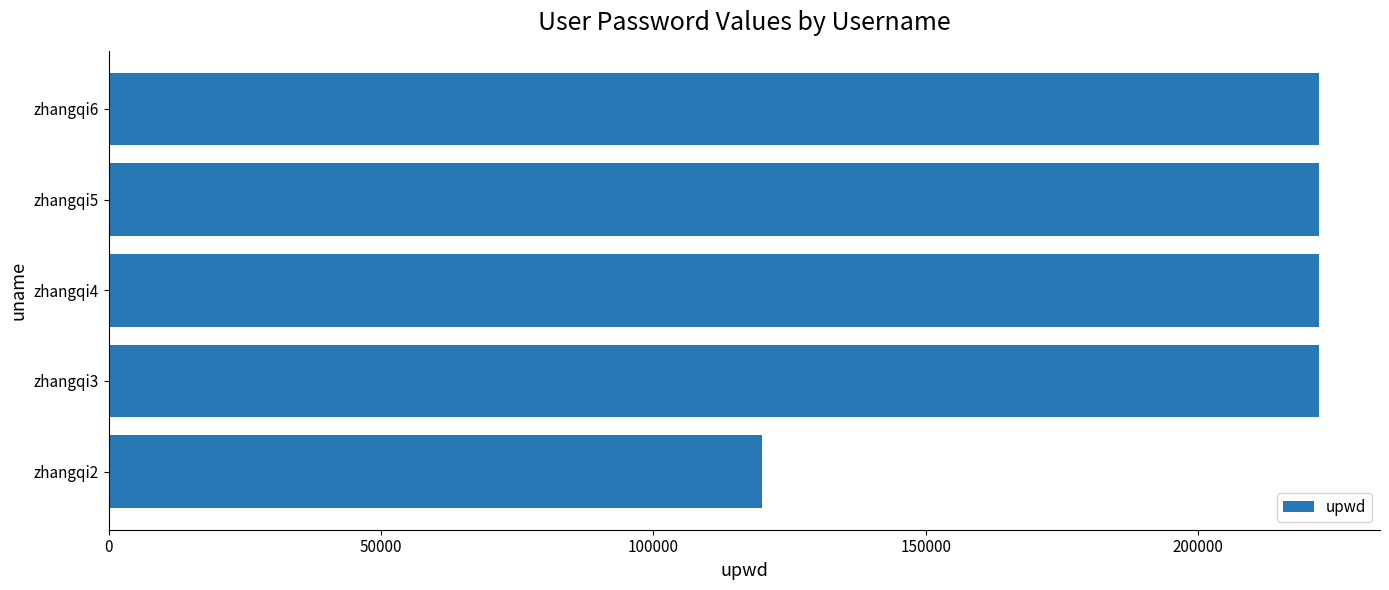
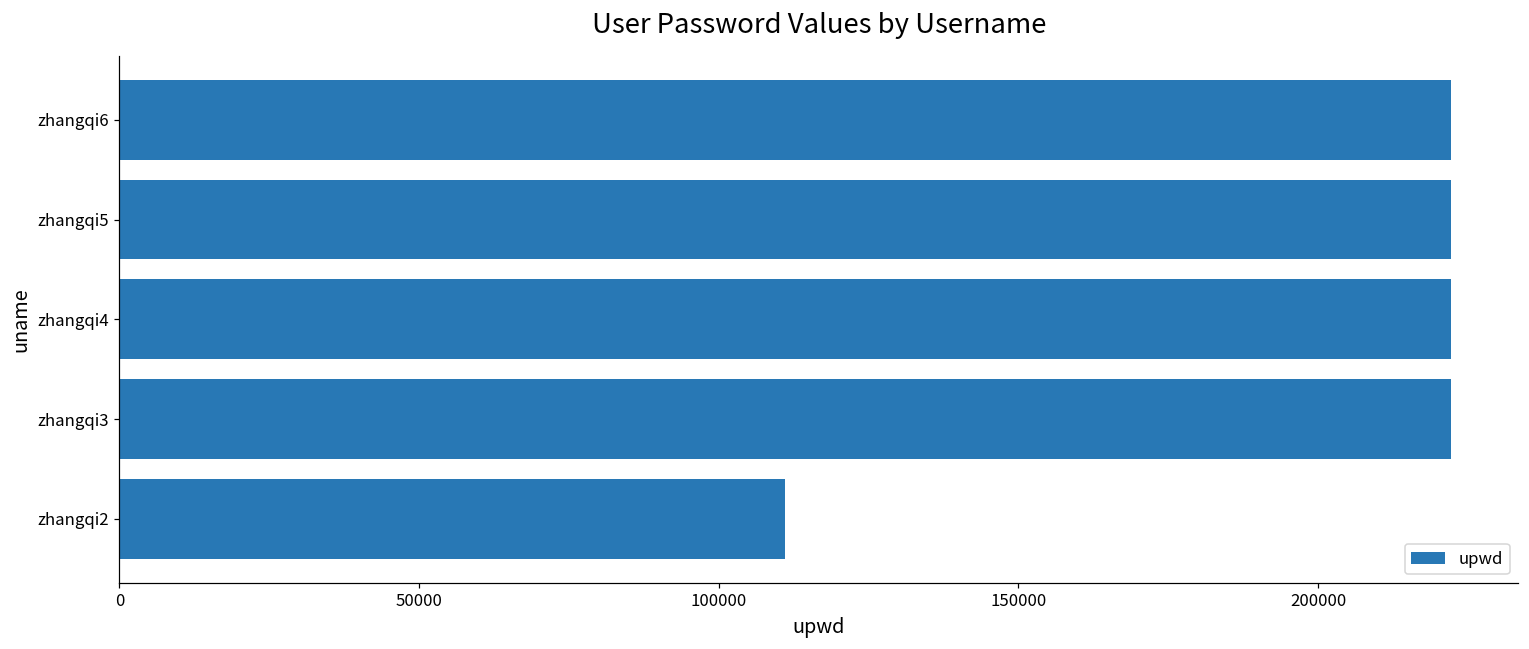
zhangqi2: 120000 -> 111000
